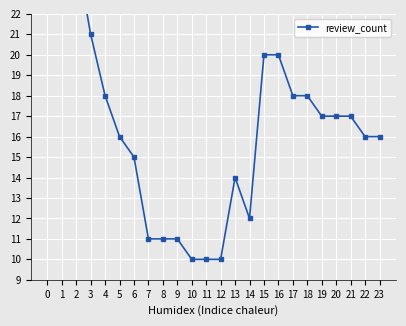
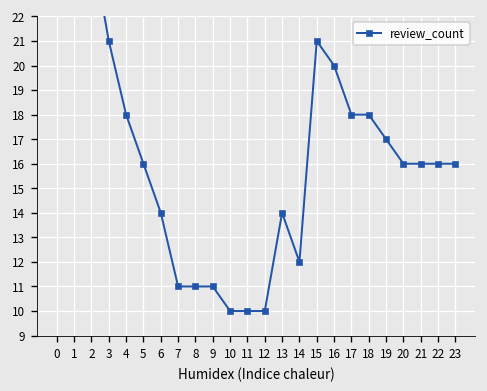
6: 15 -> 14
15: 20 -> 21
20: 17 -> 16
21: 17 -> 16
